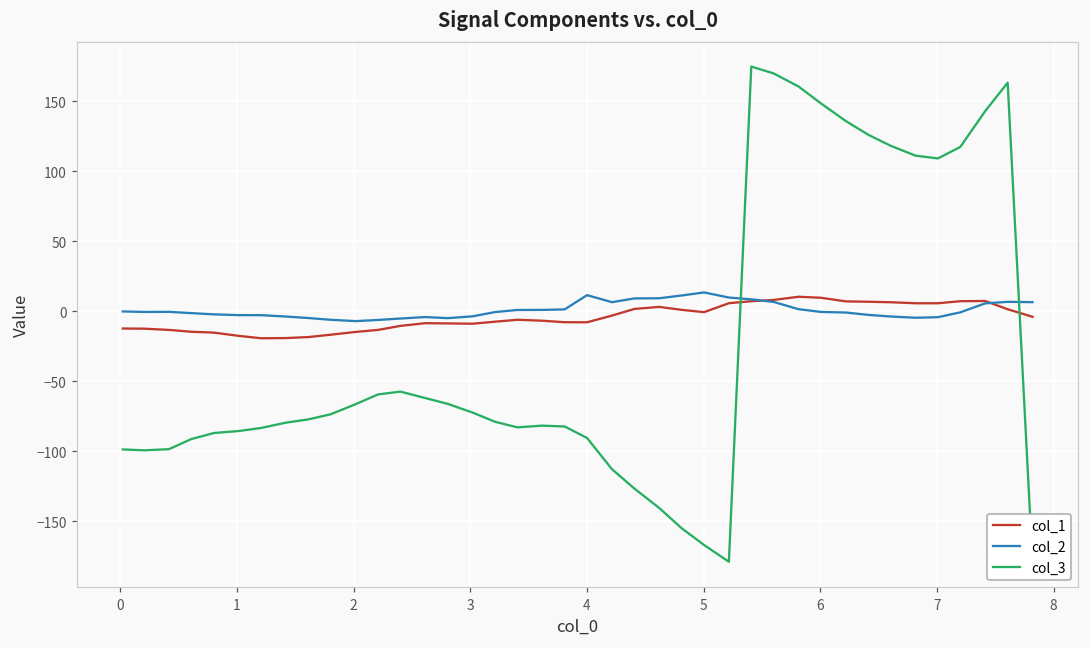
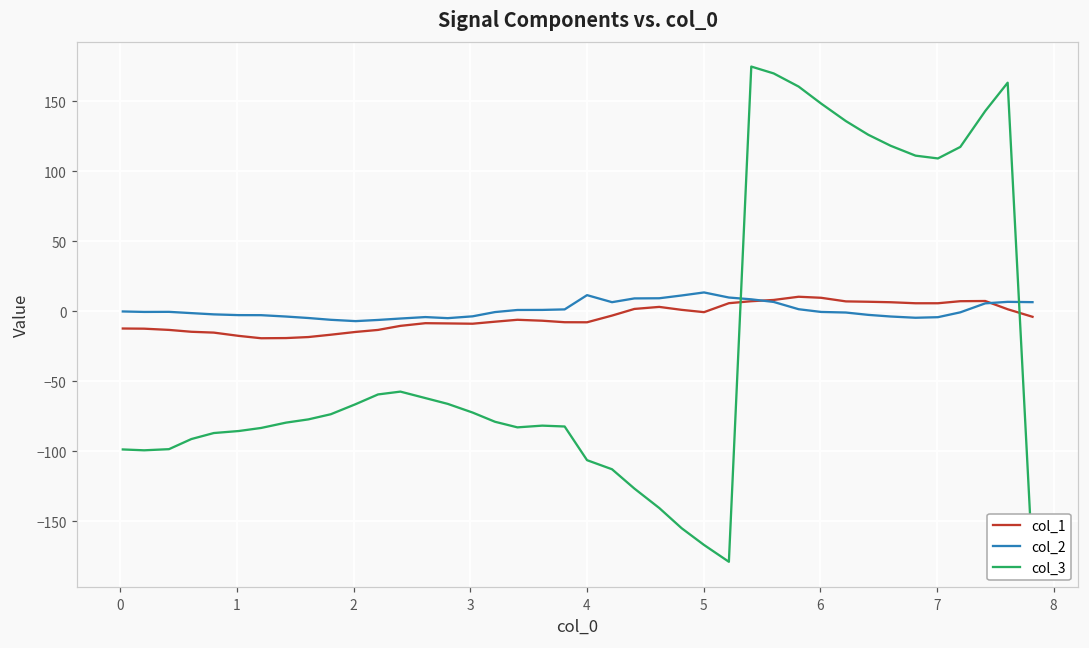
col_3, 4: -90 -> -106
